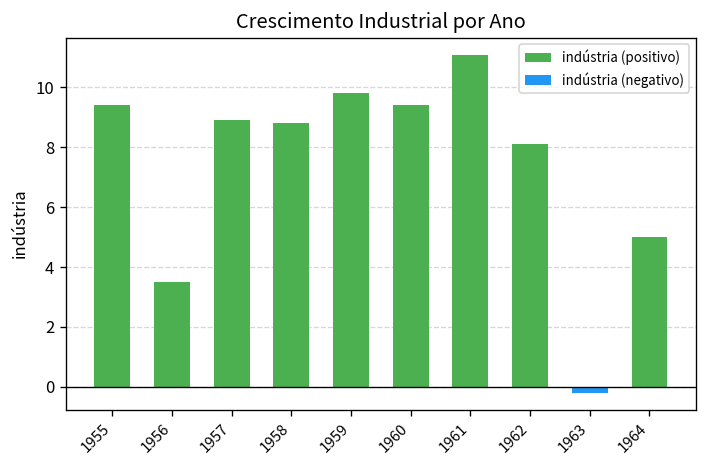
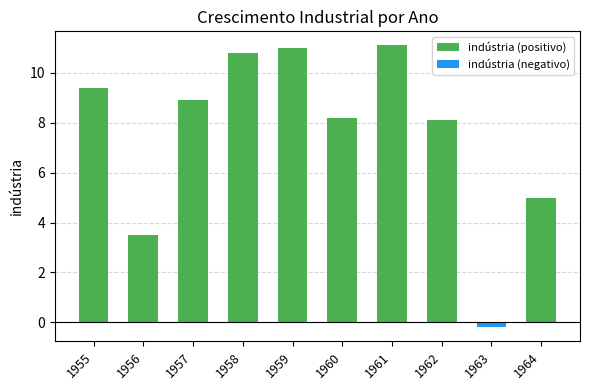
indústria (positivo), 1958: 8.8 -> 10.8
indústria (positivo), 1959: 9.8 -> 11.0
indústria (positivo), 1960: 9.4 -> 8.2
